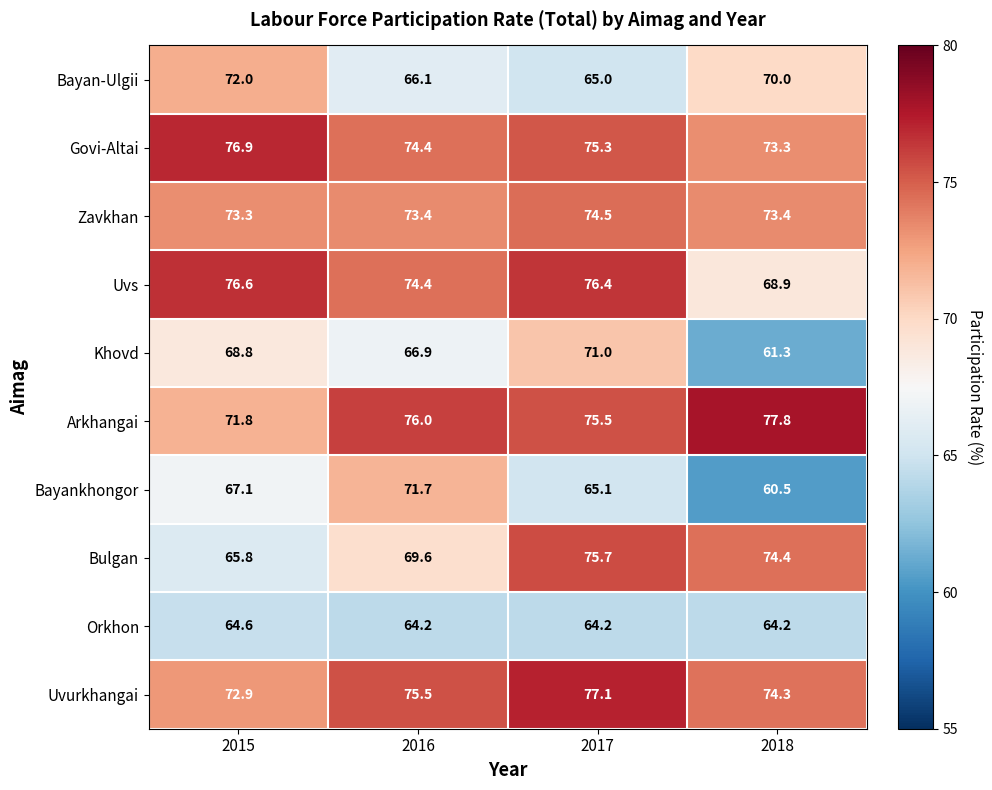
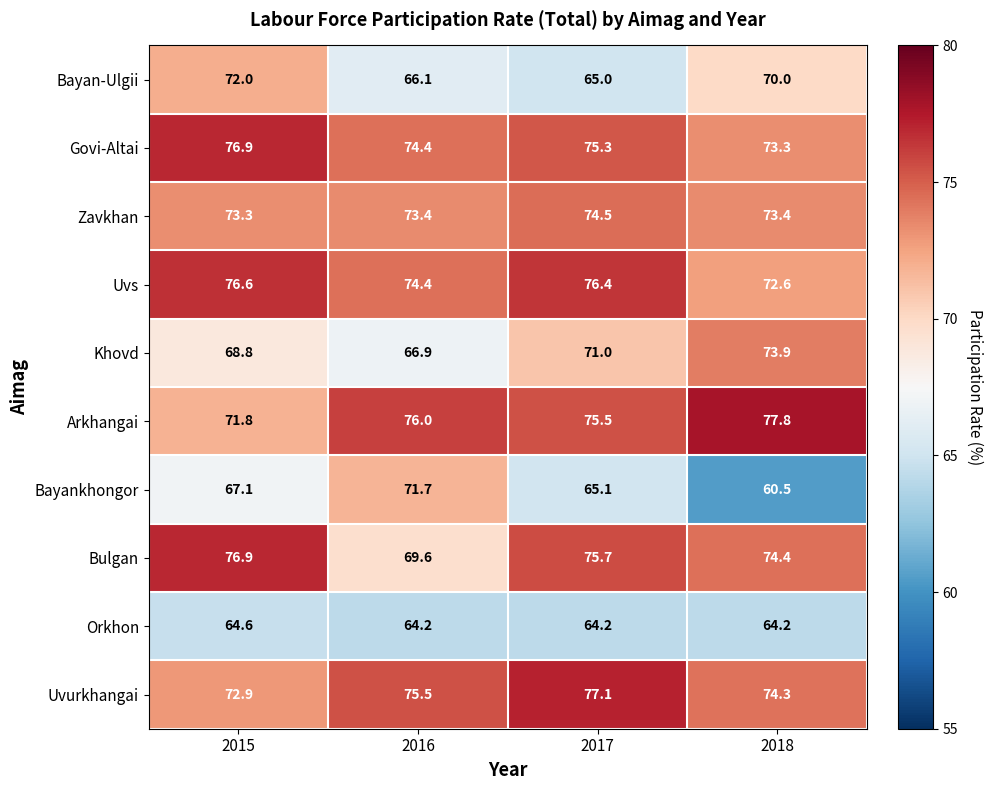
Uvs, 2018: 68.9 -> 72.6
Khovd, 2018: 61.3 -> 73.9
Bulgan, 2015: 65.8 -> 76.9
